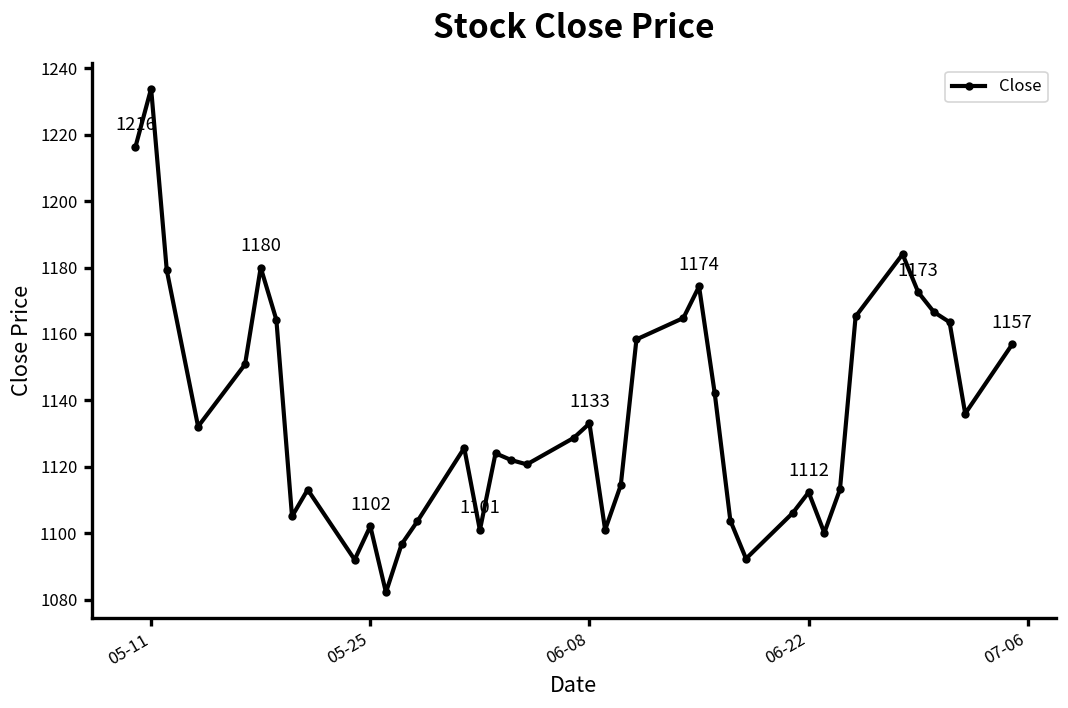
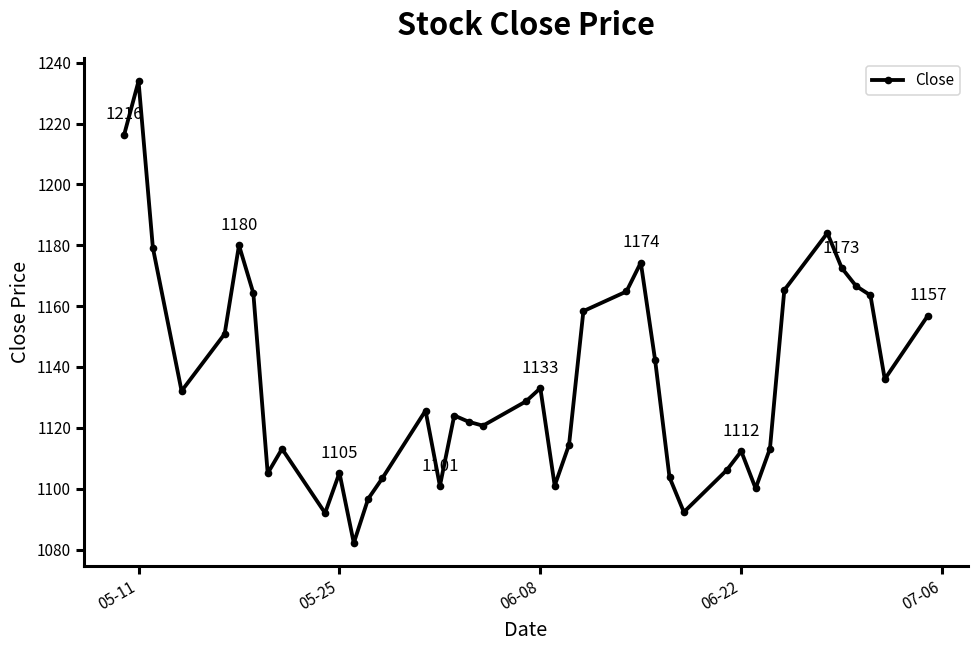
05-25: 1102 -> 1105
